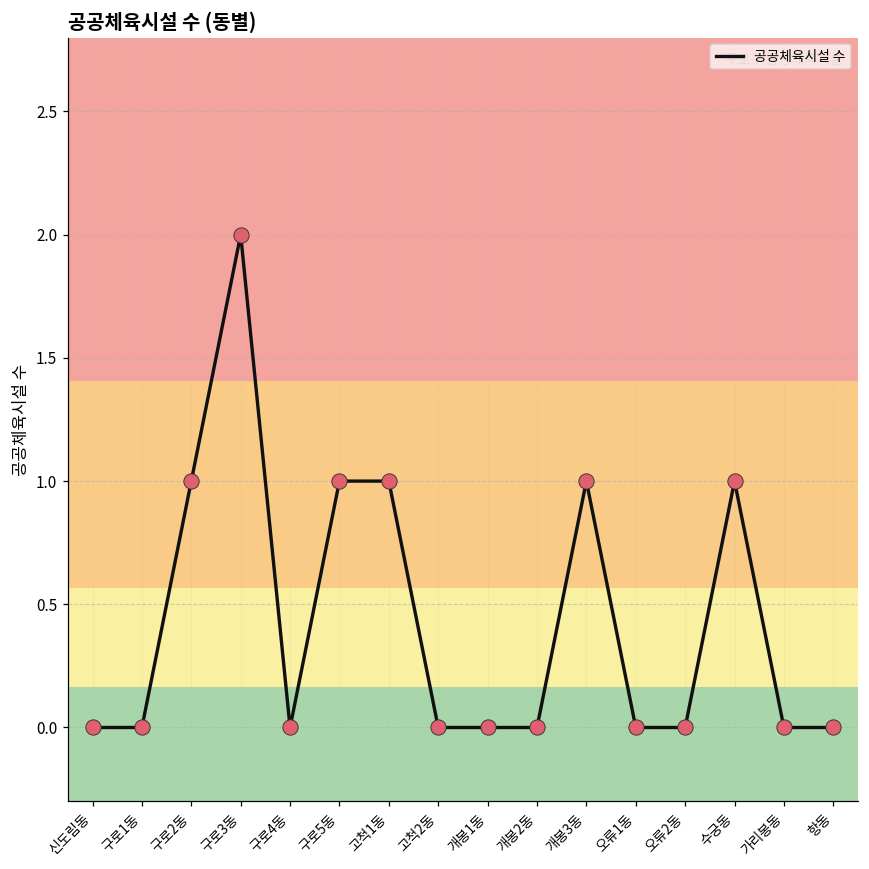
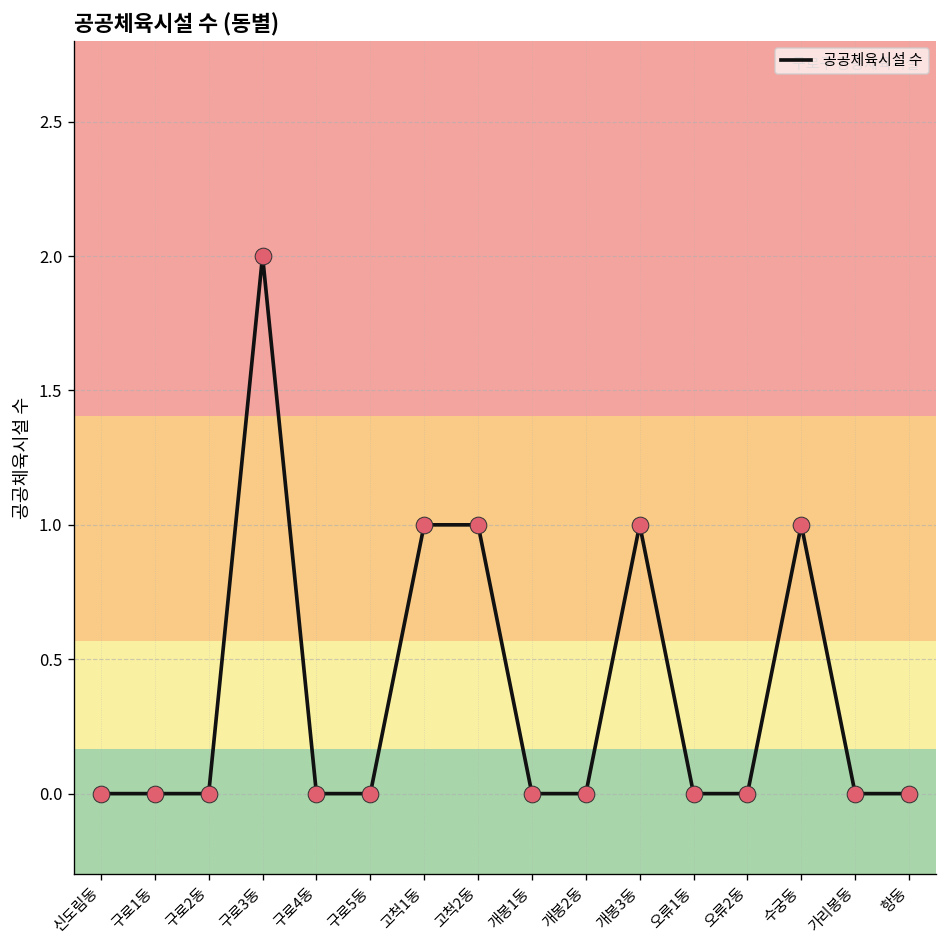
구로2동: 1 -> 0
구로5동: 1 -> 0
고척2동: 0 -> 1
